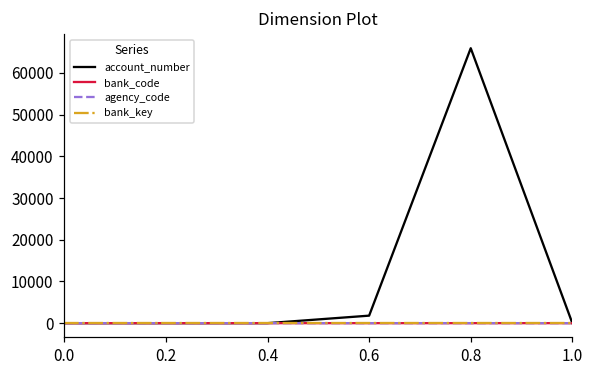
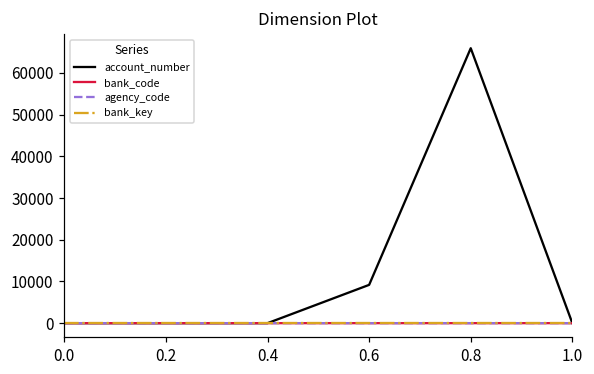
account_number, 0.6: 2000 -> 9000
